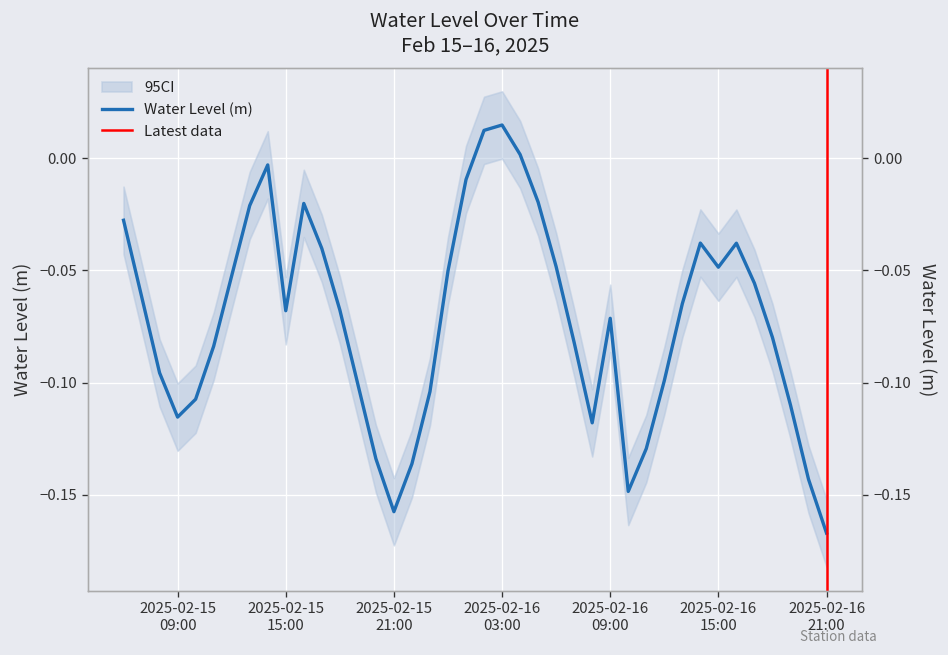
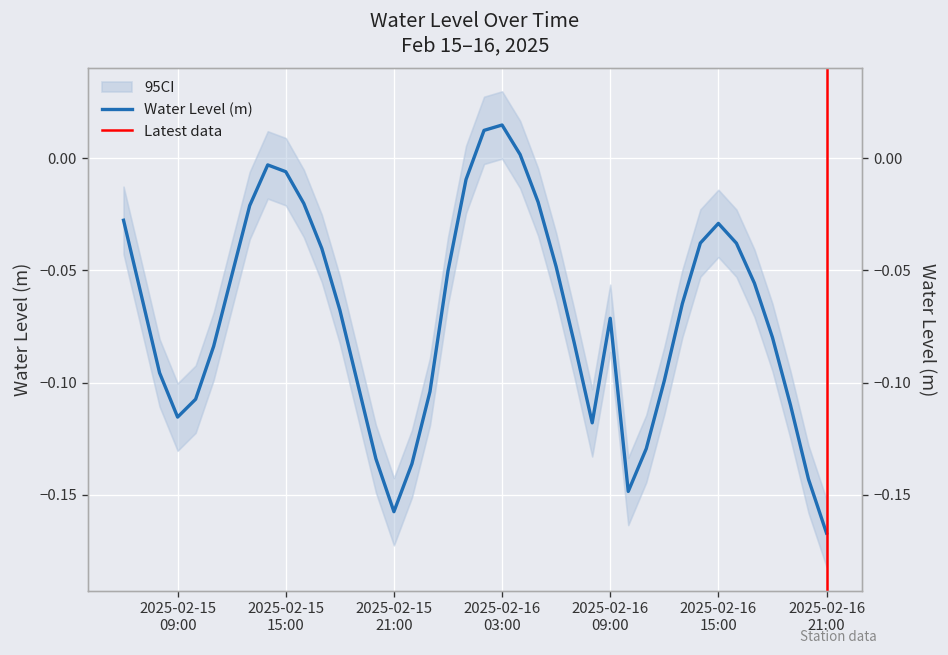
Water Level (m), 2025-02-15 15:00: -0.068 -> -0.006
Water Level (m), 2025-02-16 15:00: -0.049 -> -0.029
